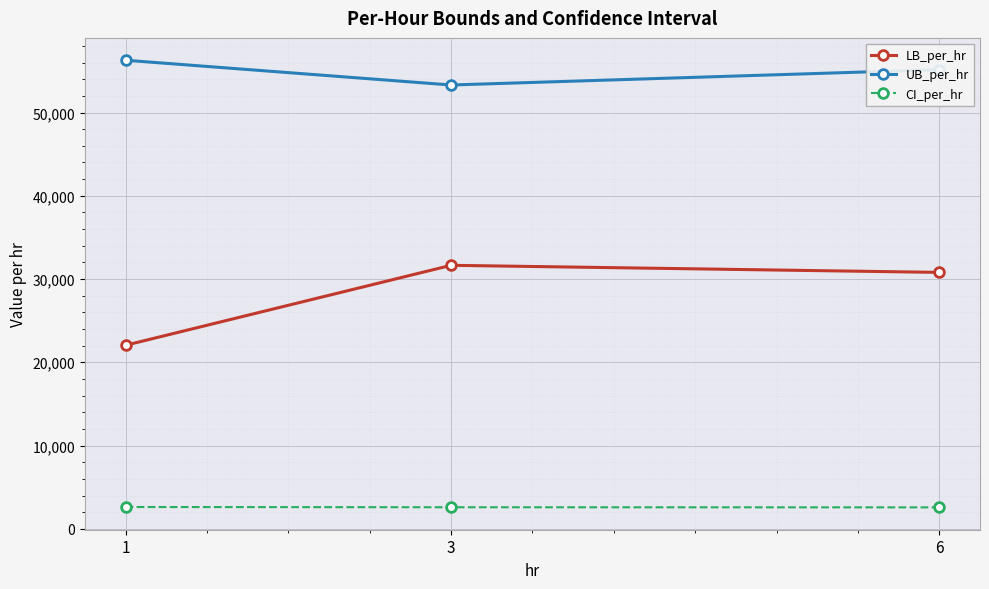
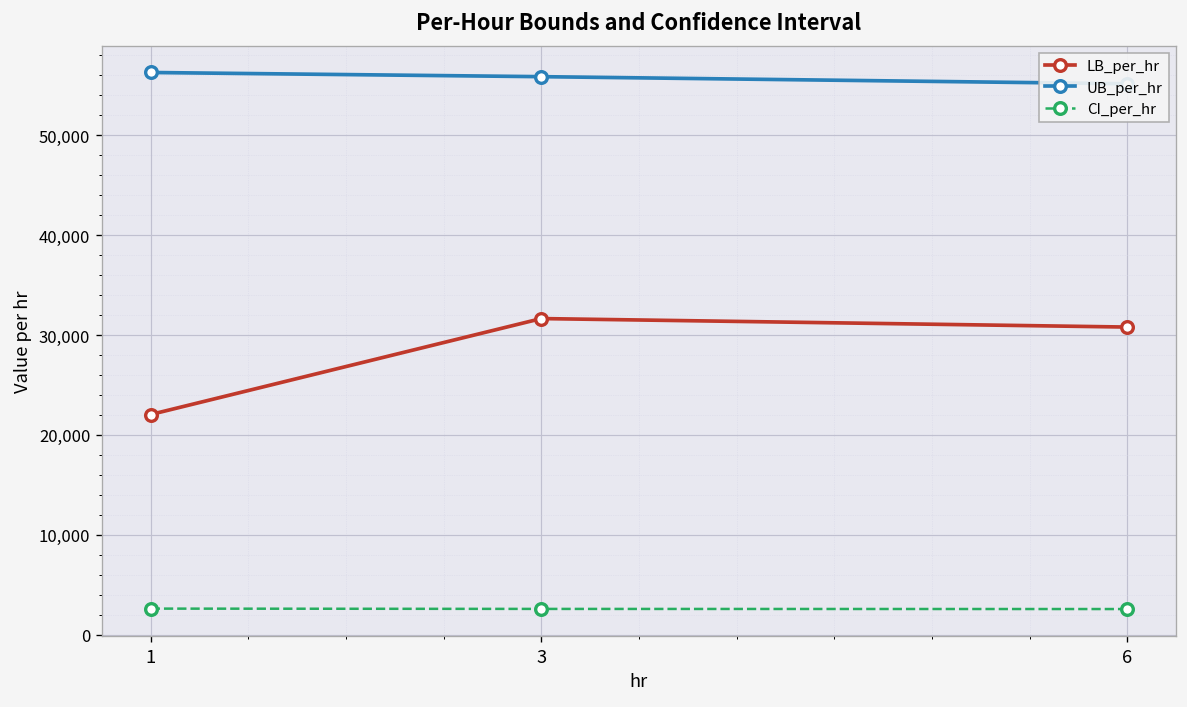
UB_per_hr, 3: 53,000 -> 56,000
